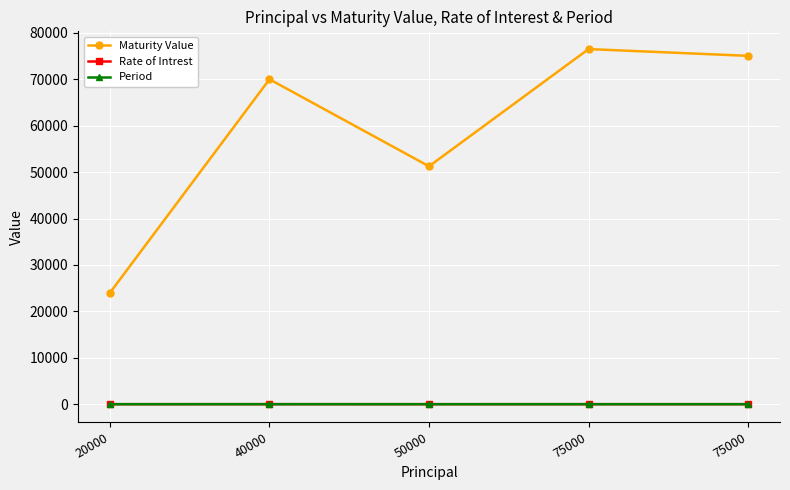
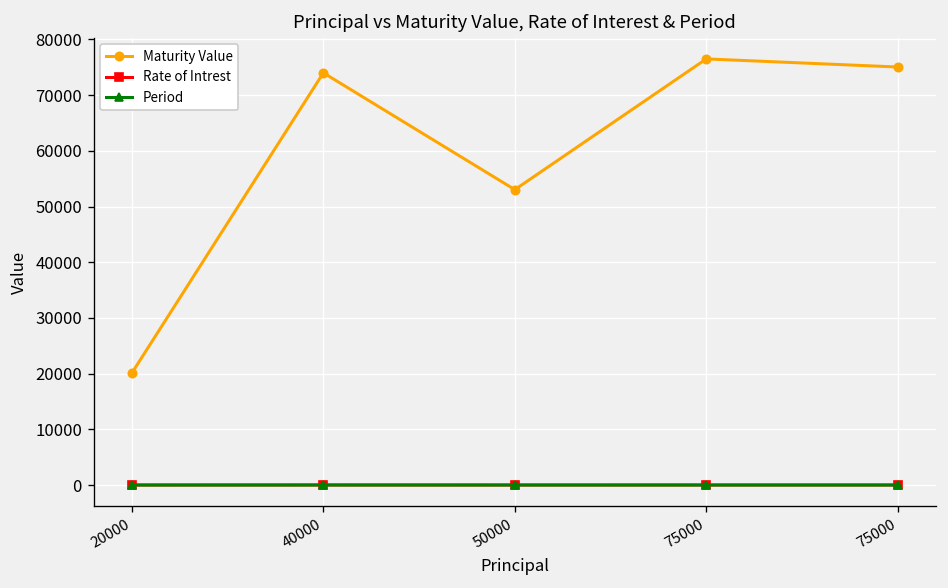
Maturity Value, 20000: 24000 -> 20000
Maturity Value, 40000: 70000 -> 74000
Maturity Value, 50000: 51000 -> 53000
